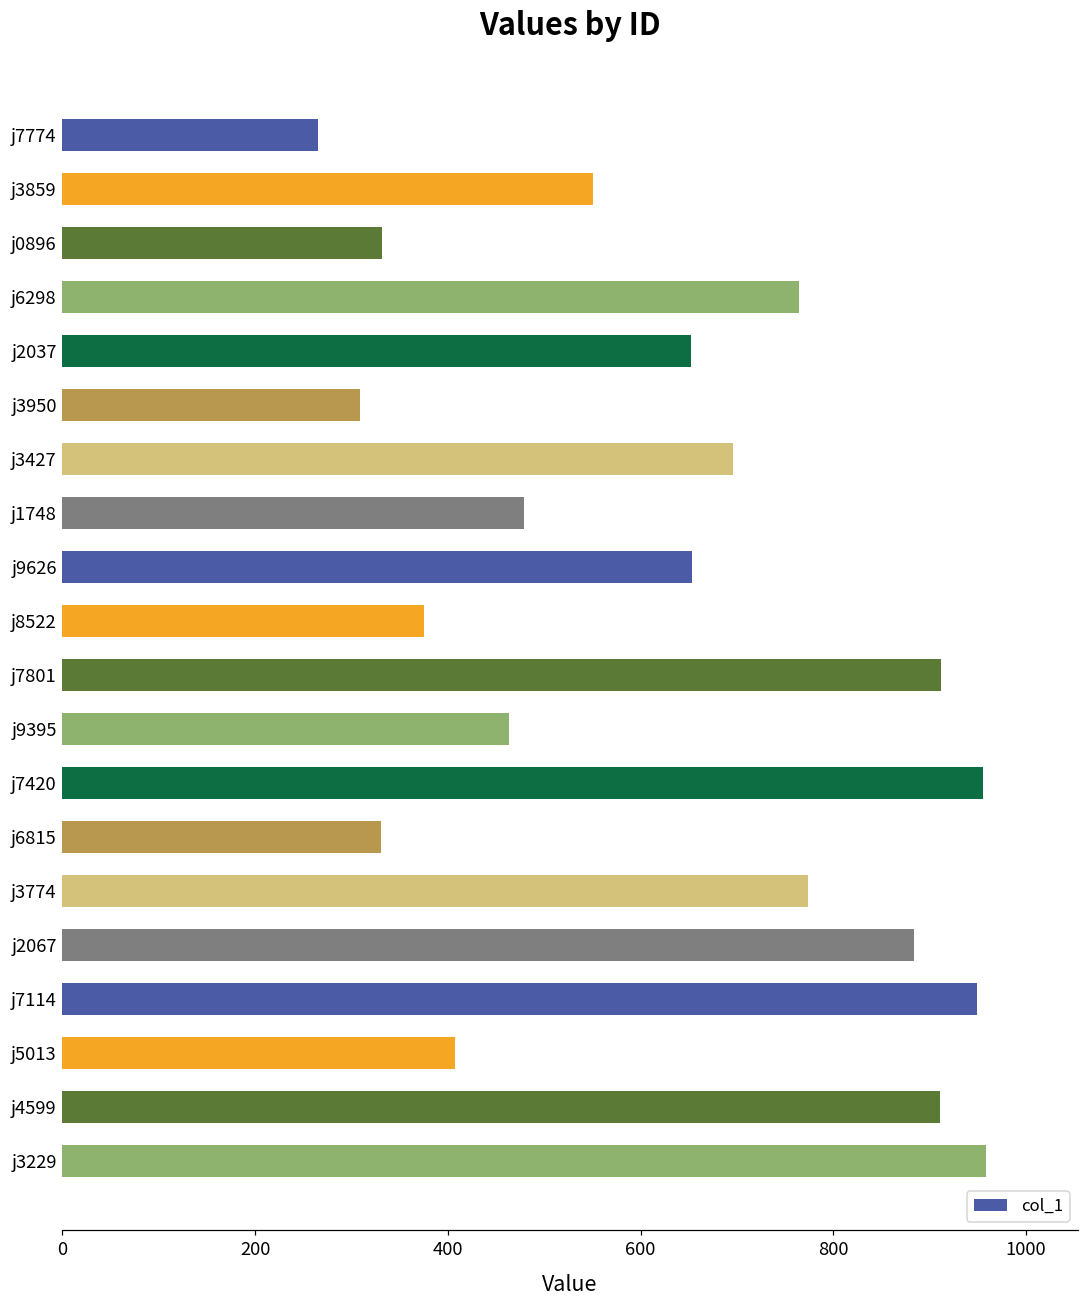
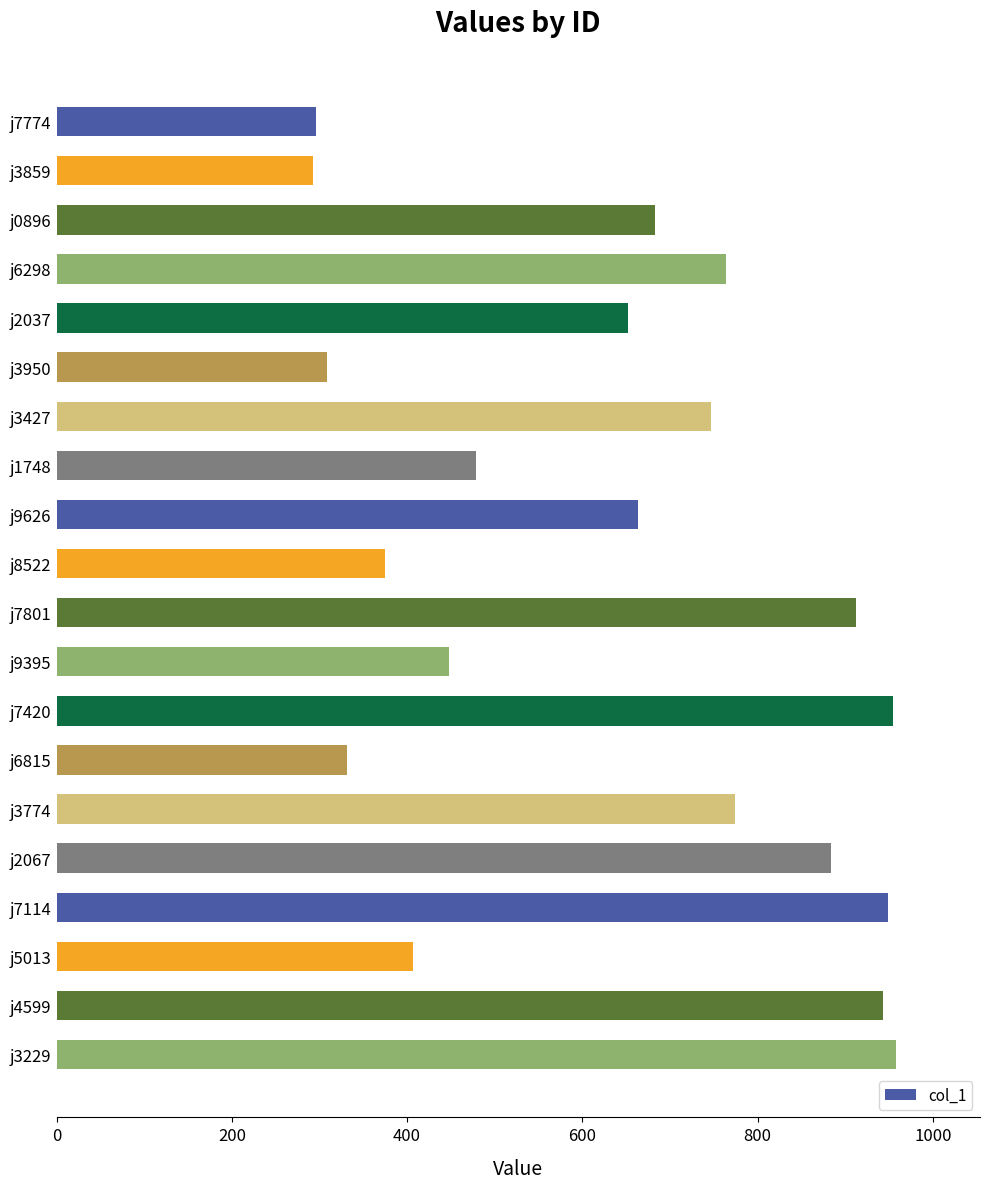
j7774: 270 -> 300
j3859: 550 -> 290
j0896: 330 -> 680
j3427: 700 -> 750
j9626: 650 -> 660
j9395: 460 -> 450
j4599: 910 -> 940
